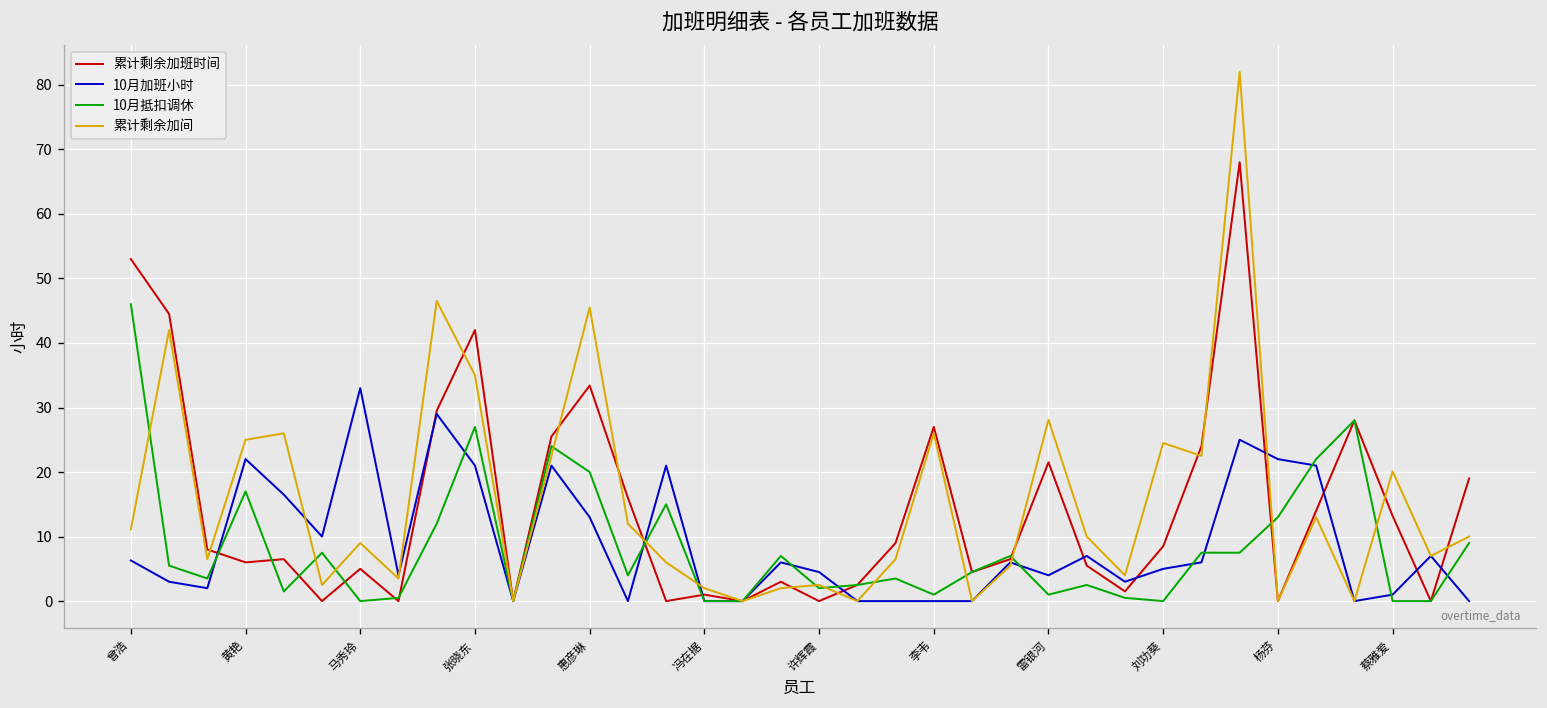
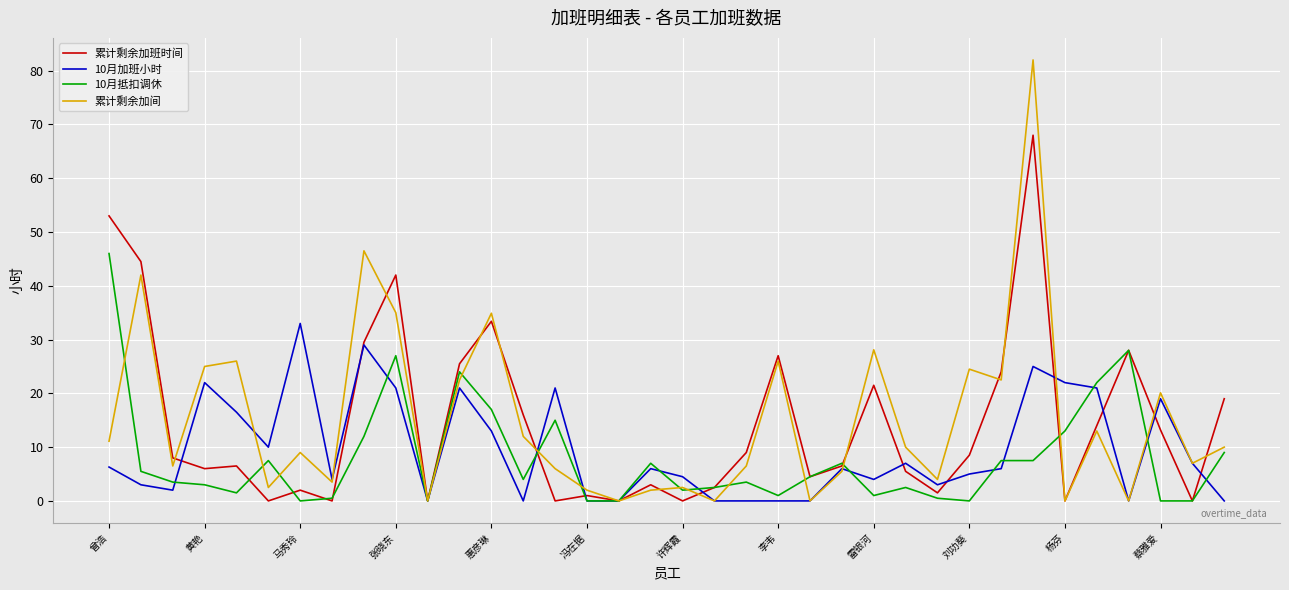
10月抵扣调休, 黄艳: 17 -> 3
累计剩余加班时间, 马秀玲: 5 -> 2
10月抵扣调休, 惠彦琳: 20 -> 17
累计剩余加间, 惠彦琳: 46 -> 35
10月加班小时, 蔡雅爱: 1 -> 19
